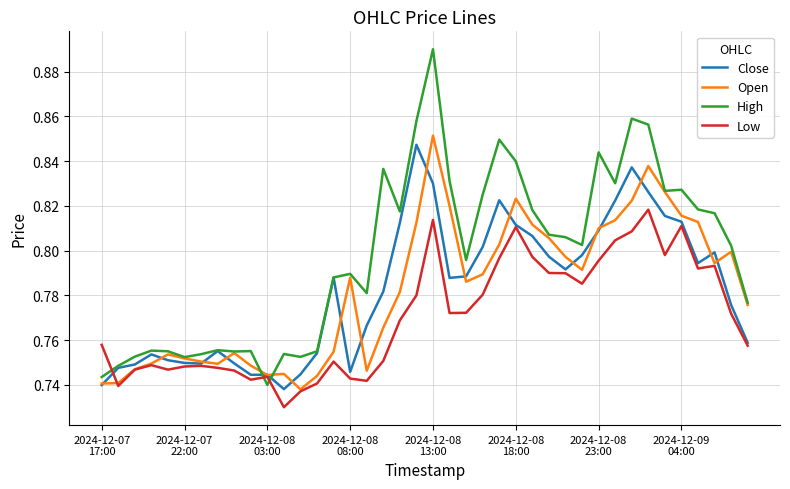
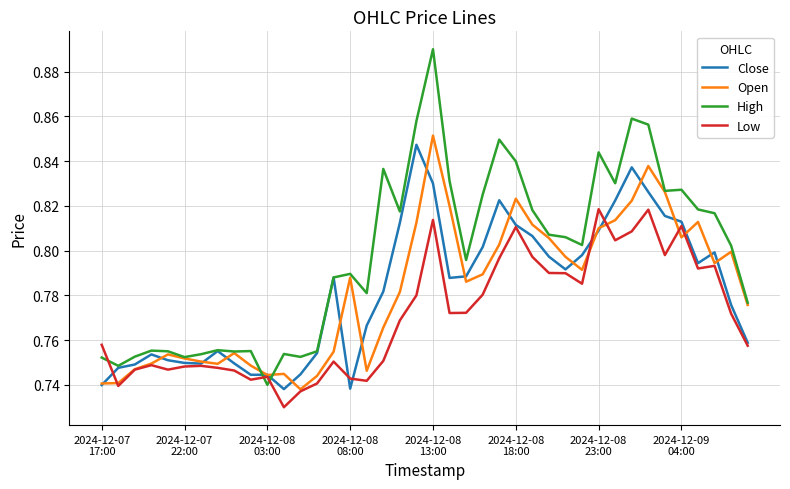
High, 2024-12-07 17:00: 0.744 -> 0.752
Close, 2024-12-08 08:00: 0.746 -> 0.738
Low, 2024-12-08 23:00: 0.796 -> 0.819
Open, 2024-12-09 04:00: 0.816 -> 0.806
